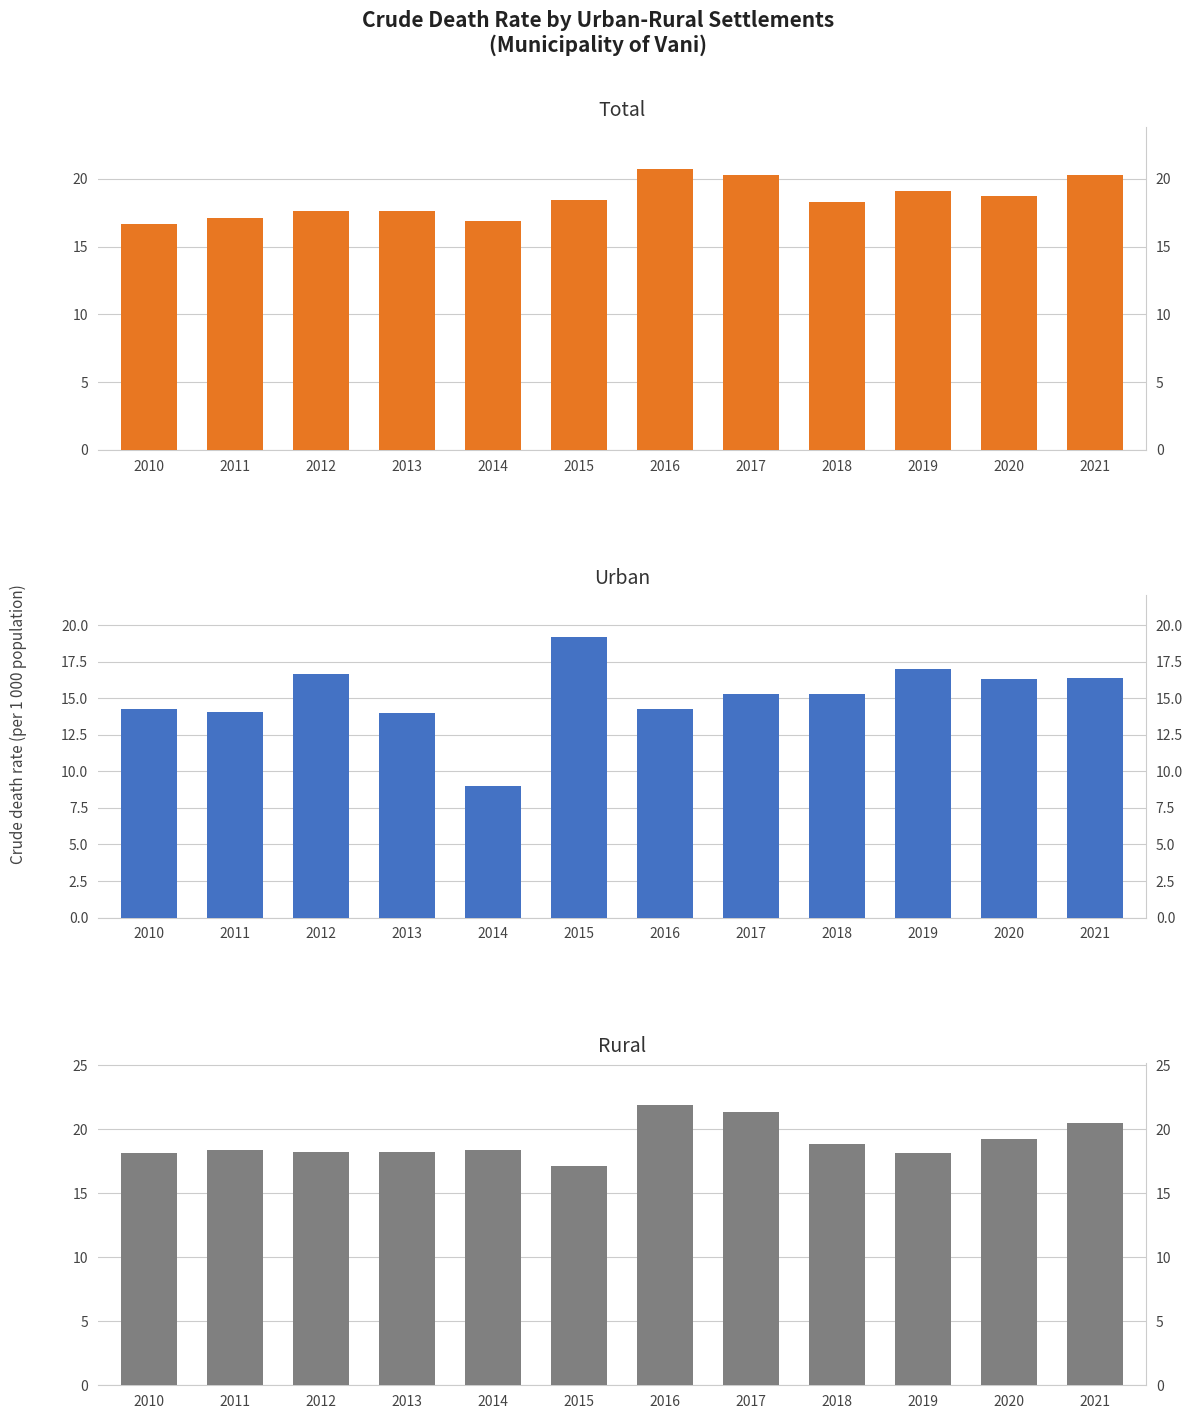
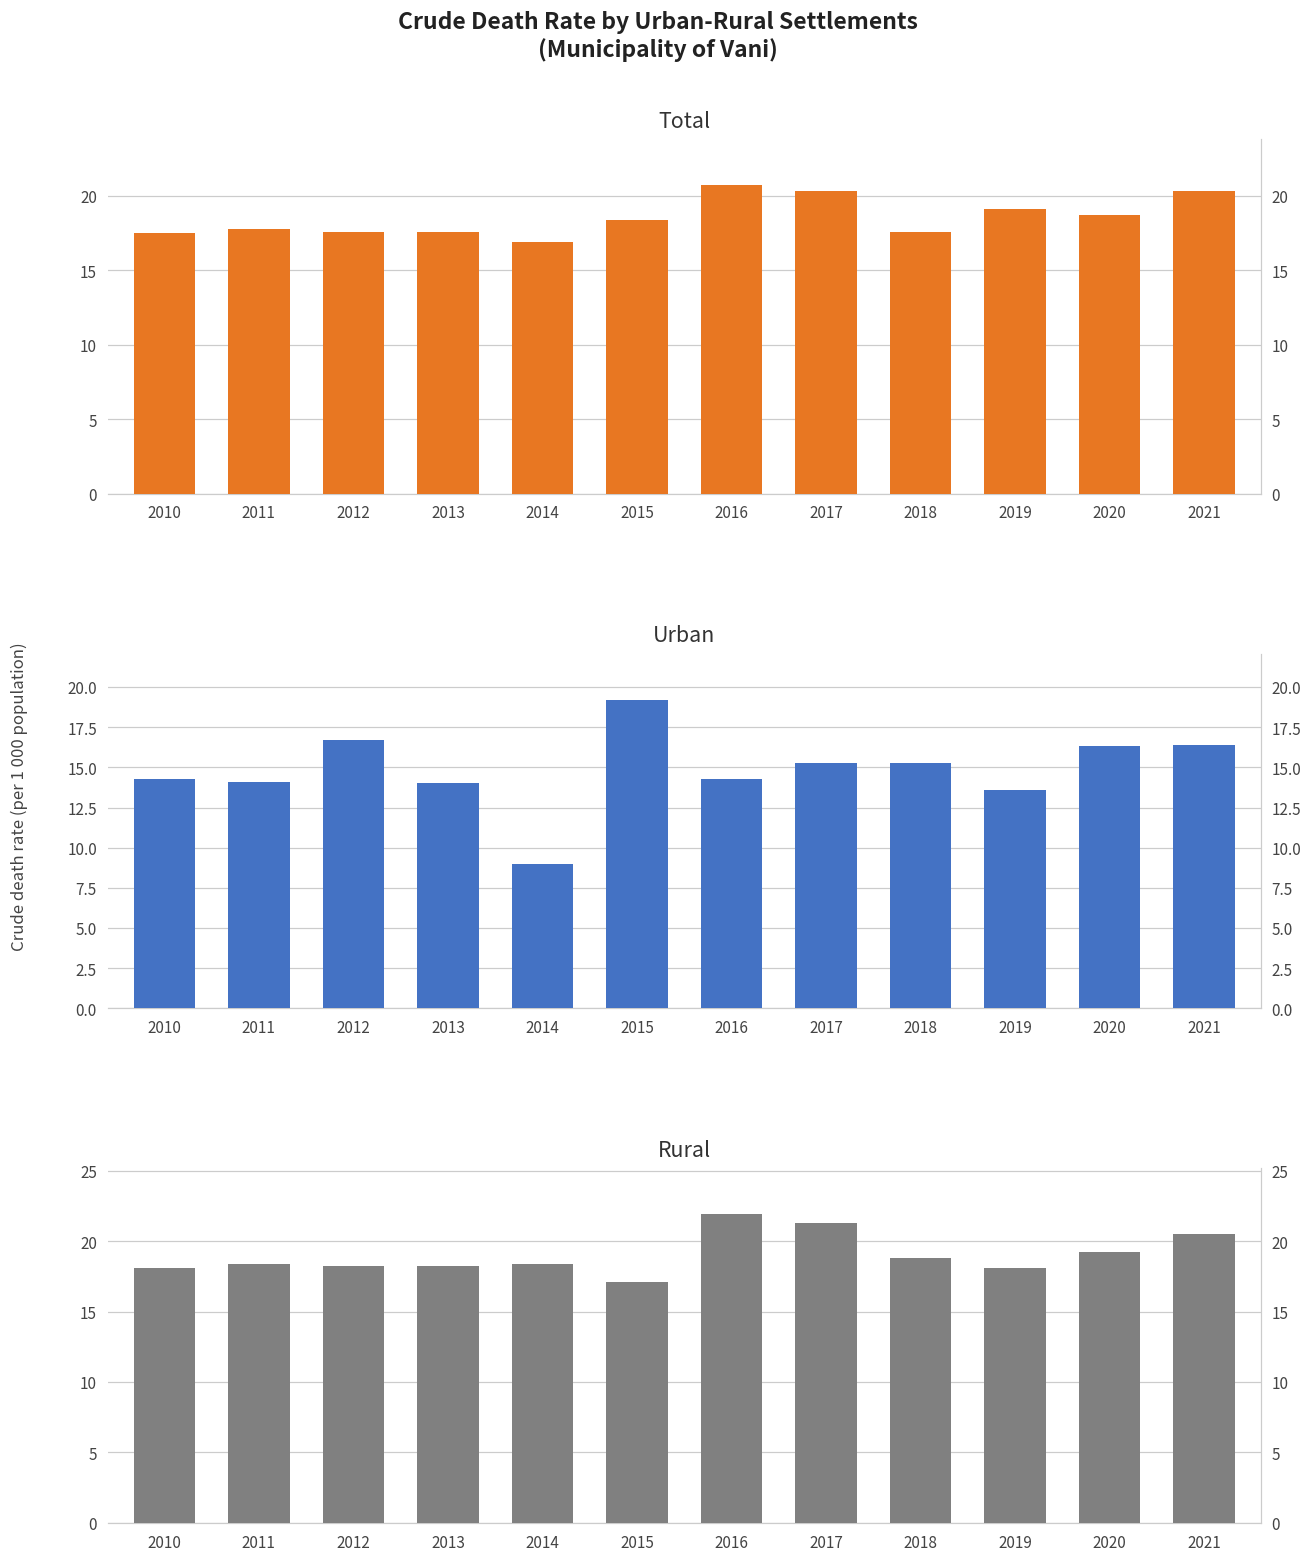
Total, 2010: 16.7 -> 17.5
Total, 2011: 17.1 -> 17.8
Total, 2018: 18.3 -> 17.6
Urban, 2019: 17.0 -> 13.6
